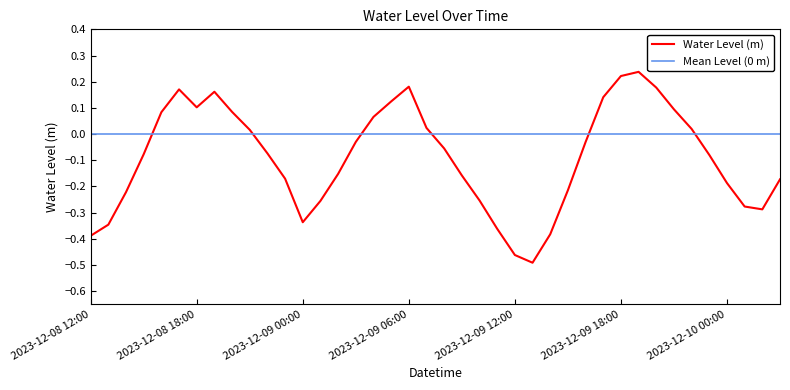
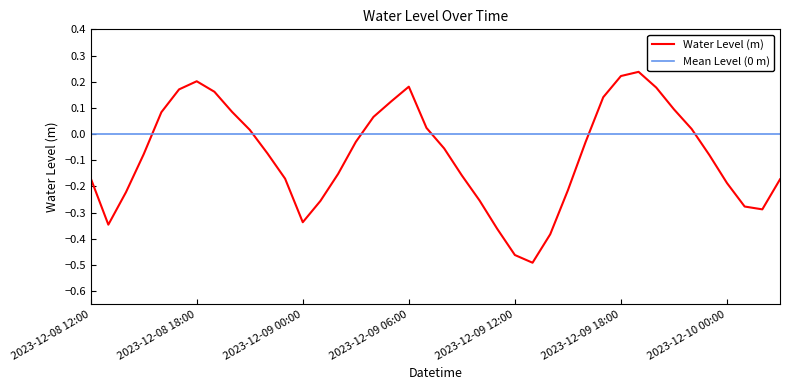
2023-12-08 12:00: -0.39 -> -0.17
2023-12-08 18:00: 0.10 -> 0.20
